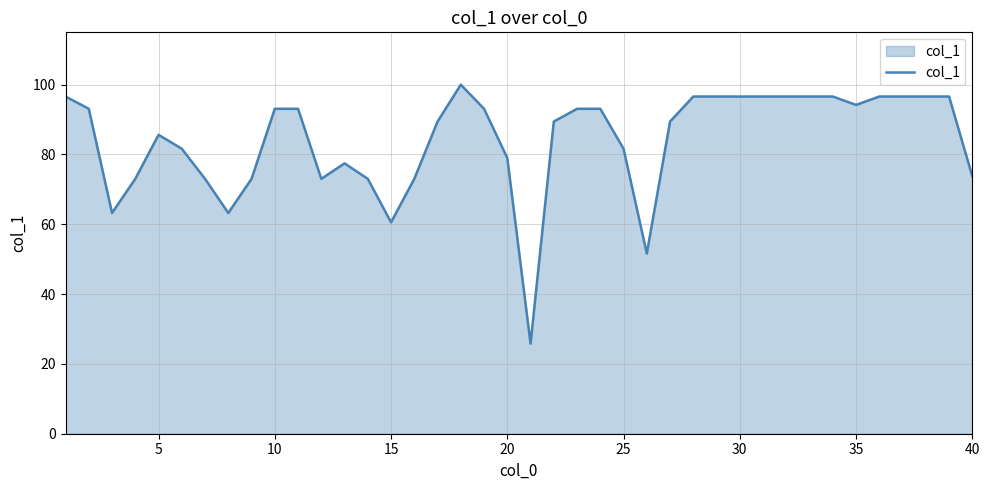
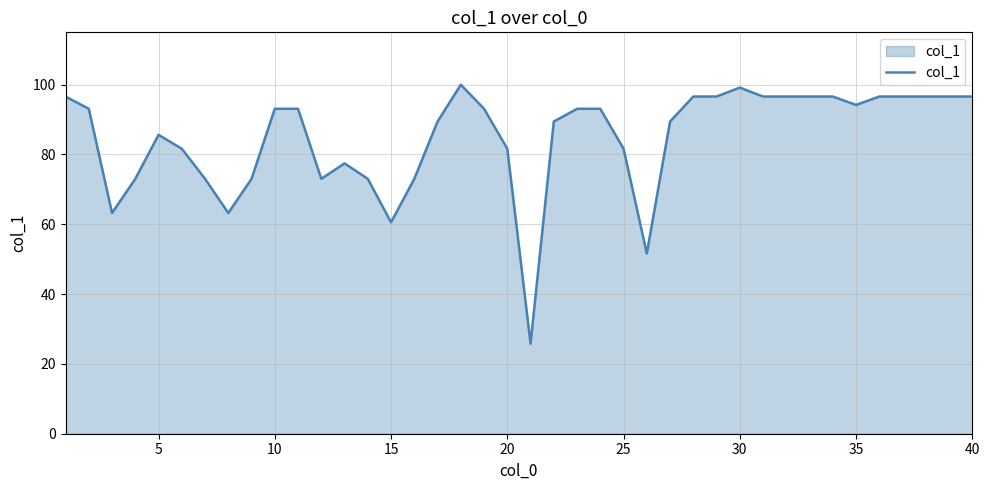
20: 79 -> 82
30: 97 -> 99
40: 74 -> 97
